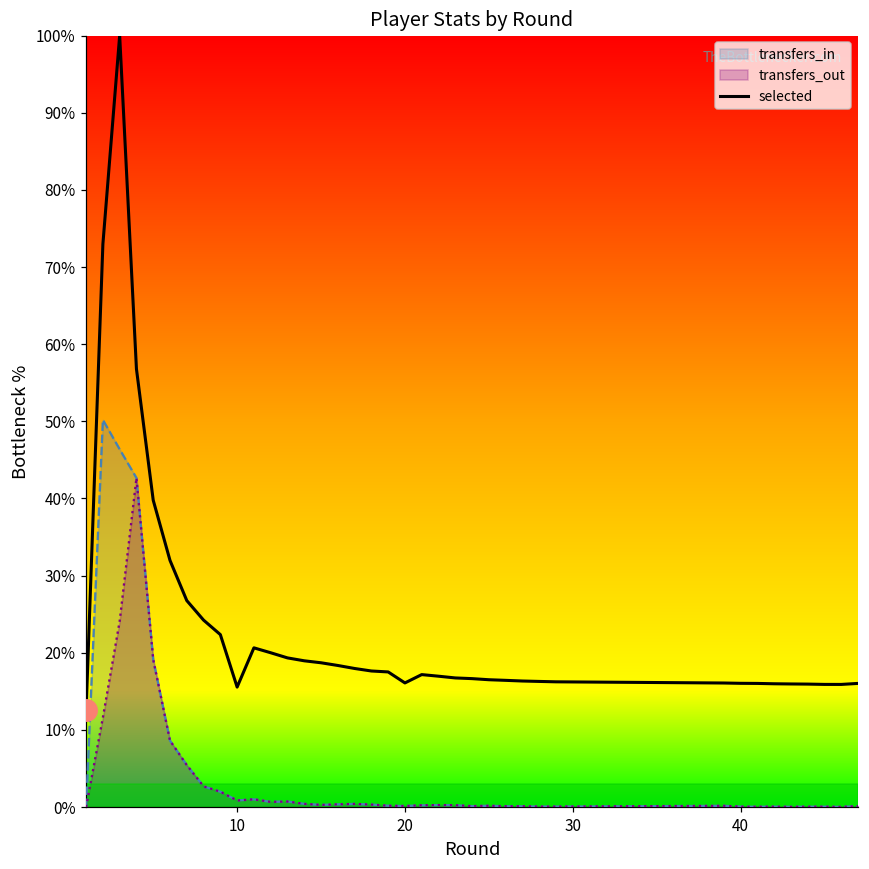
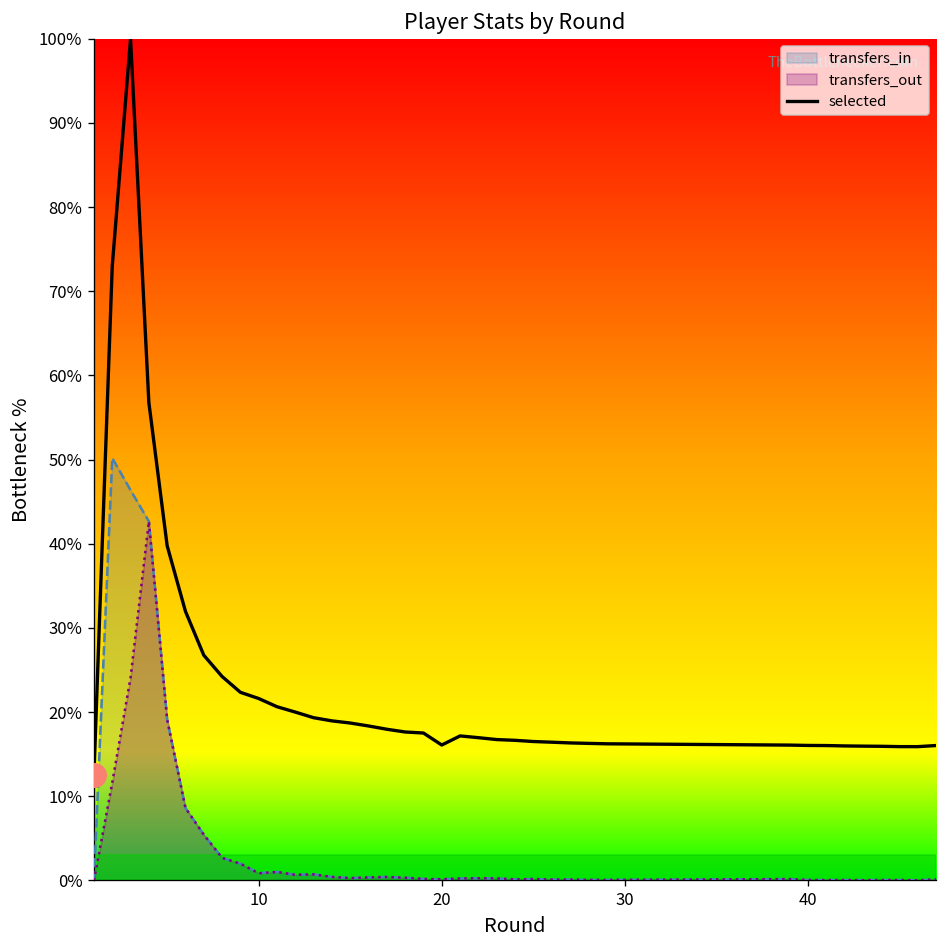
selected, 10: 16% -> 22%
